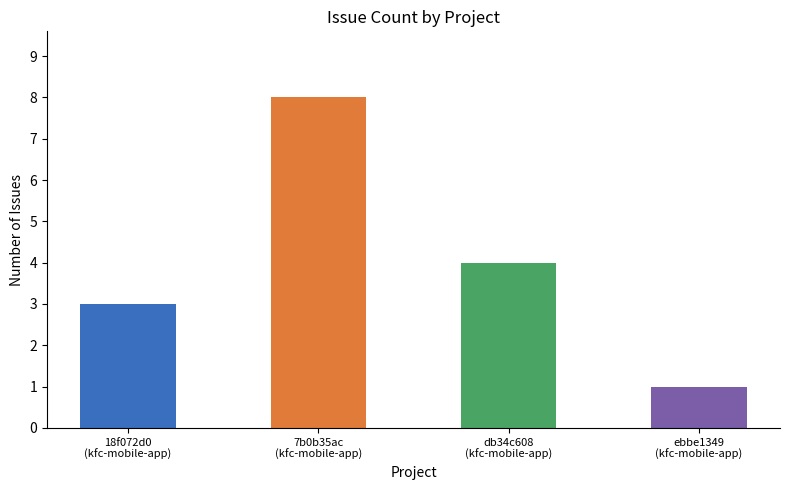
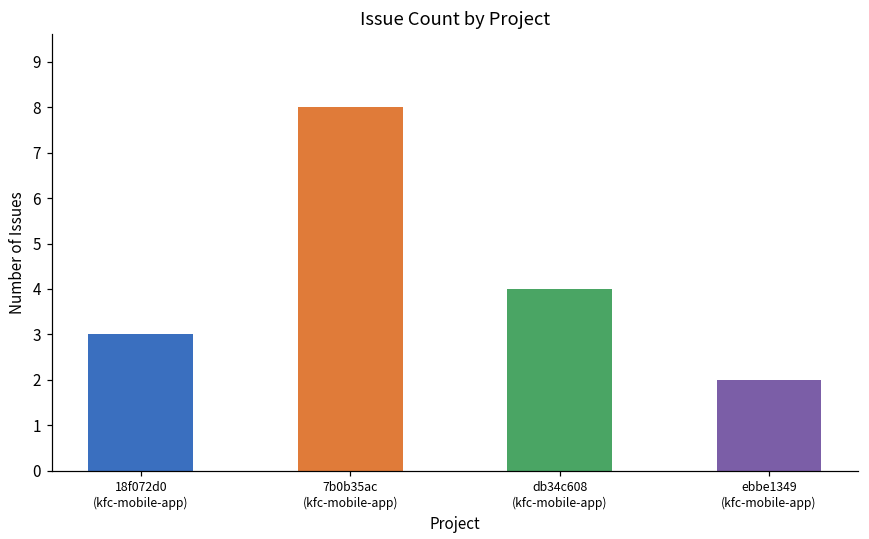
ebbe1349 (kfc-mobile-app): 1 -> 2
